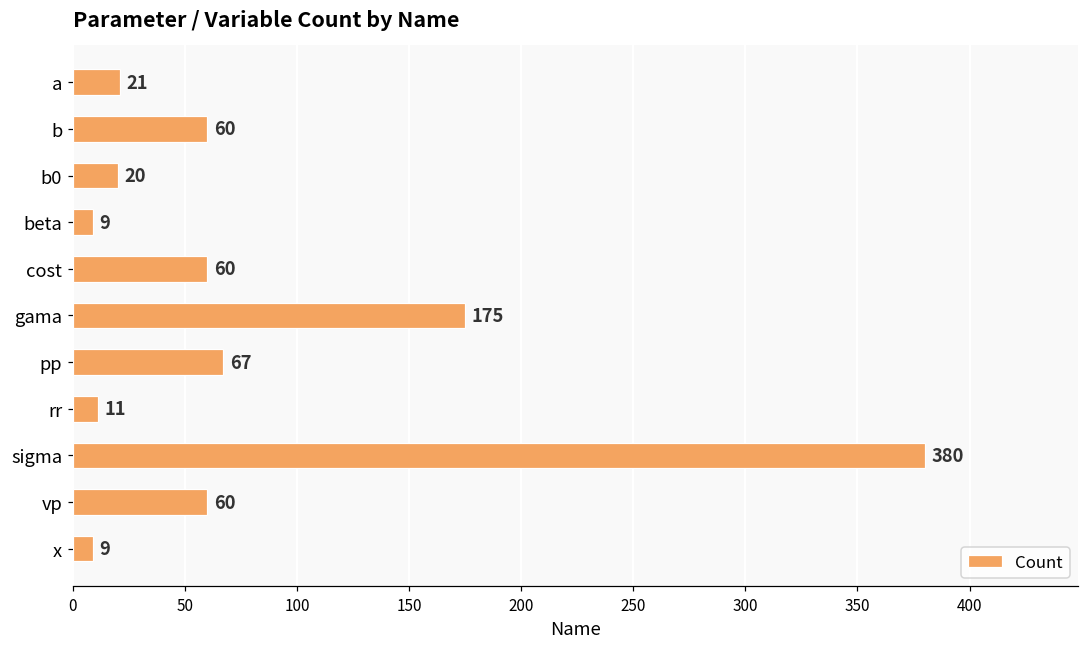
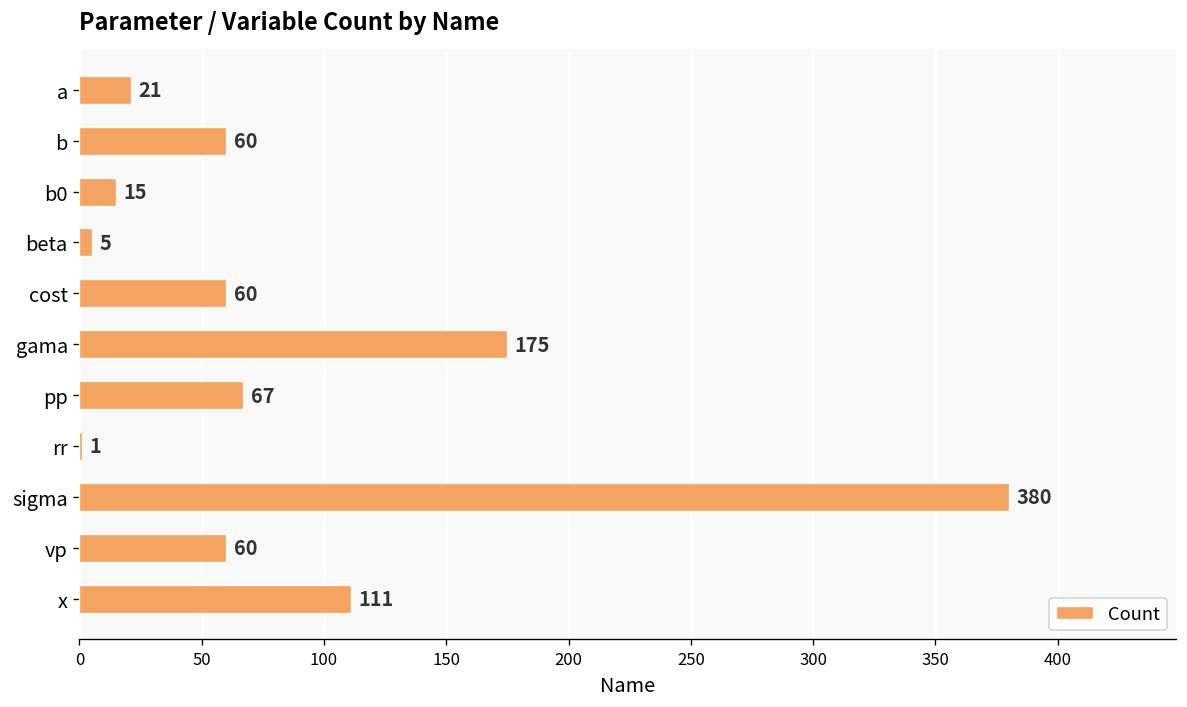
b0: 20 -> 15
beta: 9 -> 5
rr: 11 -> 1
x: 9 -> 111
